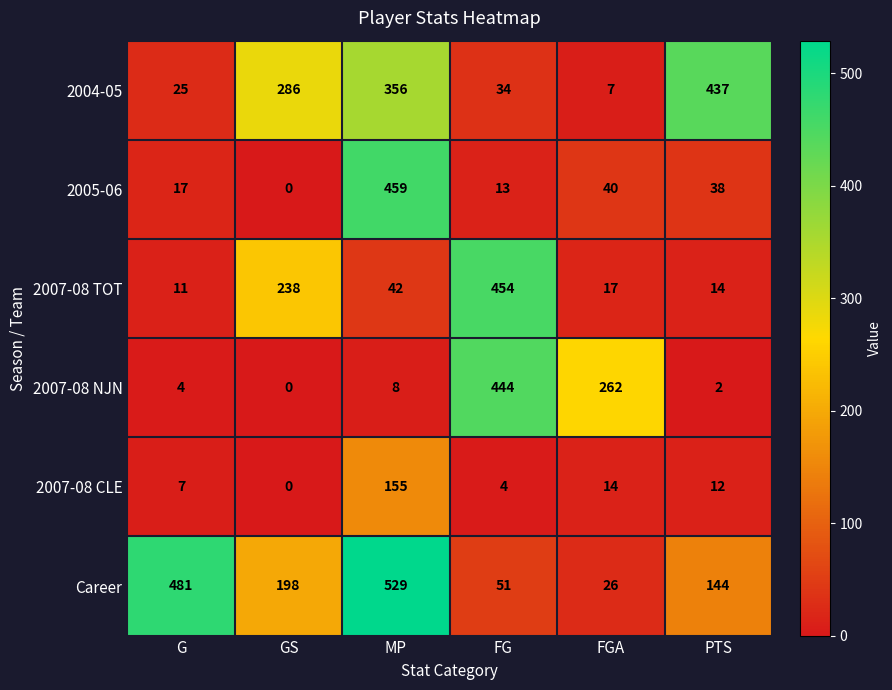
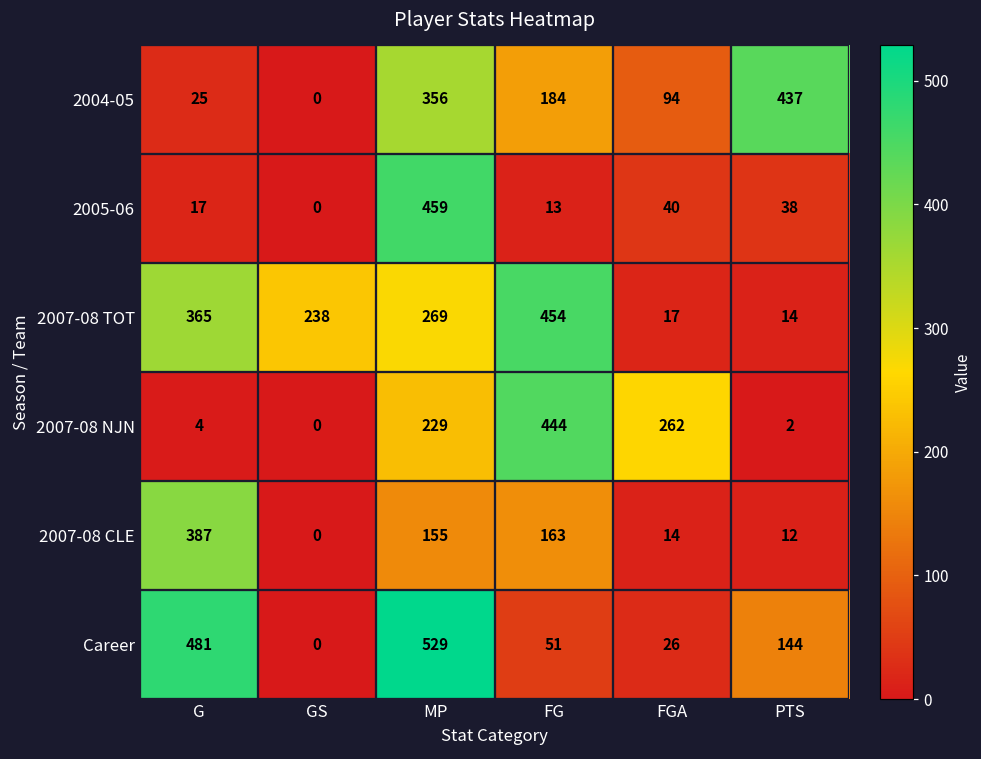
2004-05, GS: 286 -> 0
2004-05, FG: 34 -> 184
2004-05, FGA: 7 -> 94
2007-08 TOT, G: 11 -> 365
2007-08 TOT, MP: 42 -> 269
2007-08 NJN, MP: 8 -> 229
2007-08 CLE, G: 7 -> 387
2007-08 CLE, FG: 4 -> 163
Career, GS: 198 -> 0
